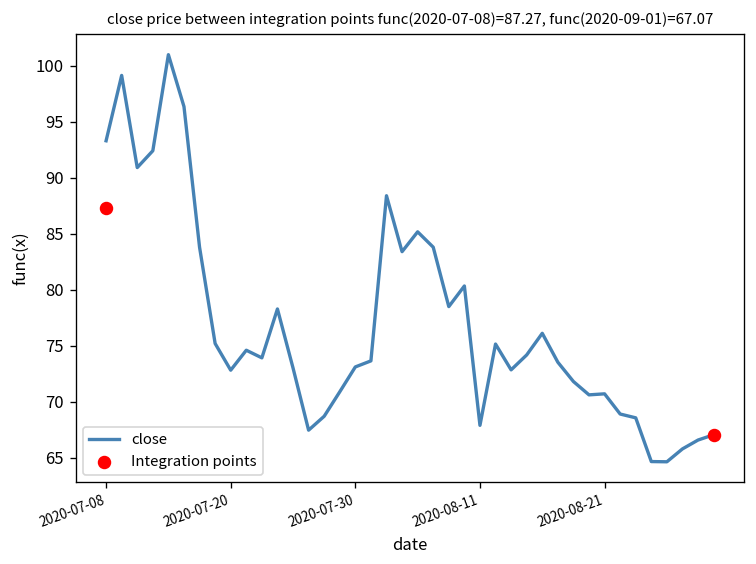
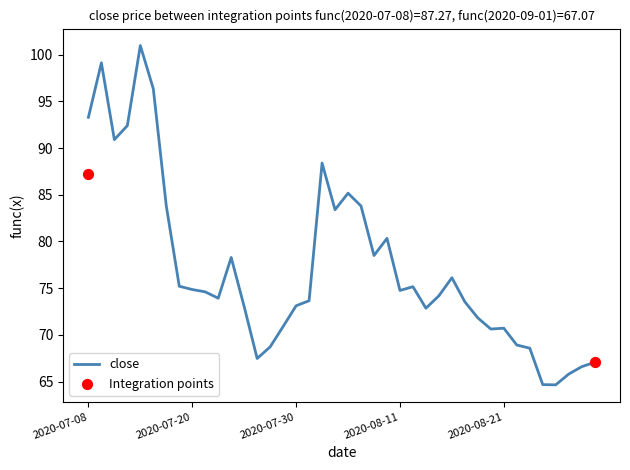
close, 2020-07-20: 73 -> 75
close, 2020-08-11: 68 -> 75
